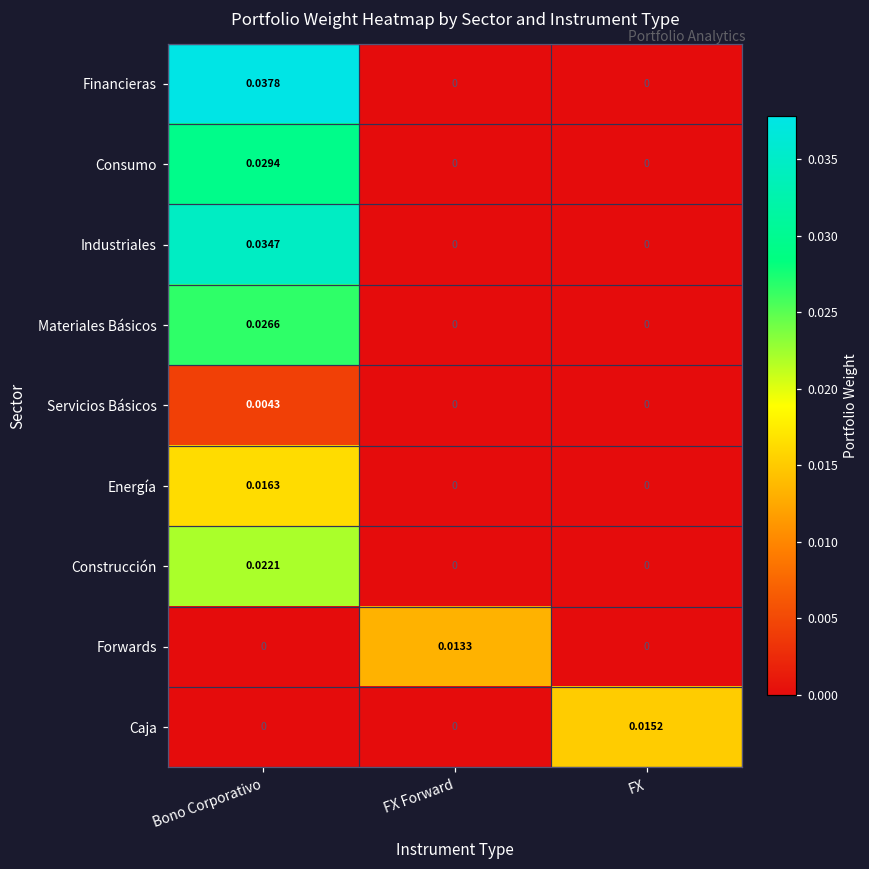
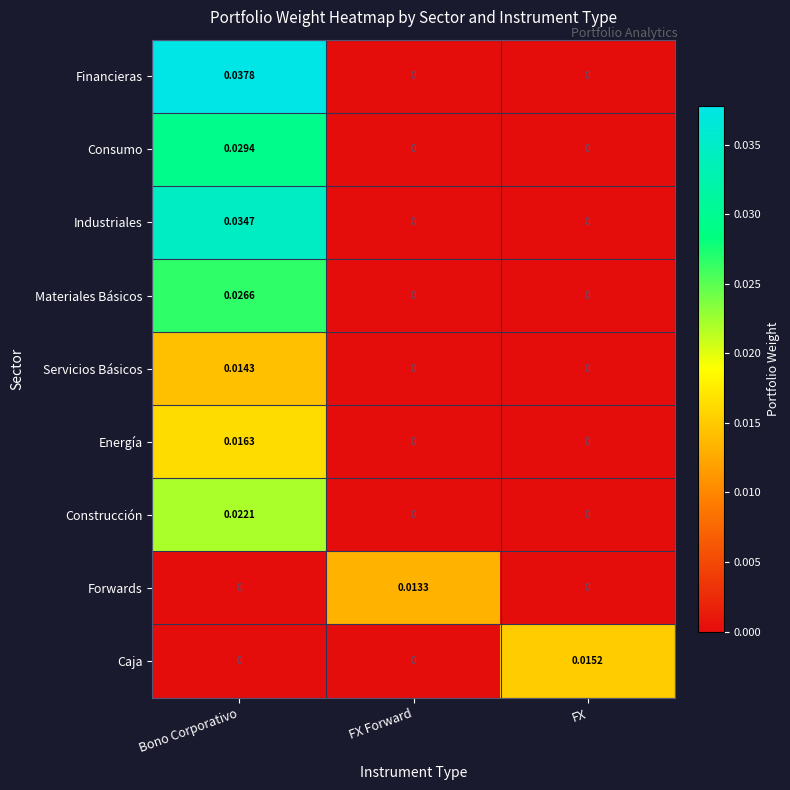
Servicios Básicos, Bono Corporativo: 0.0043 -> 0.0143
